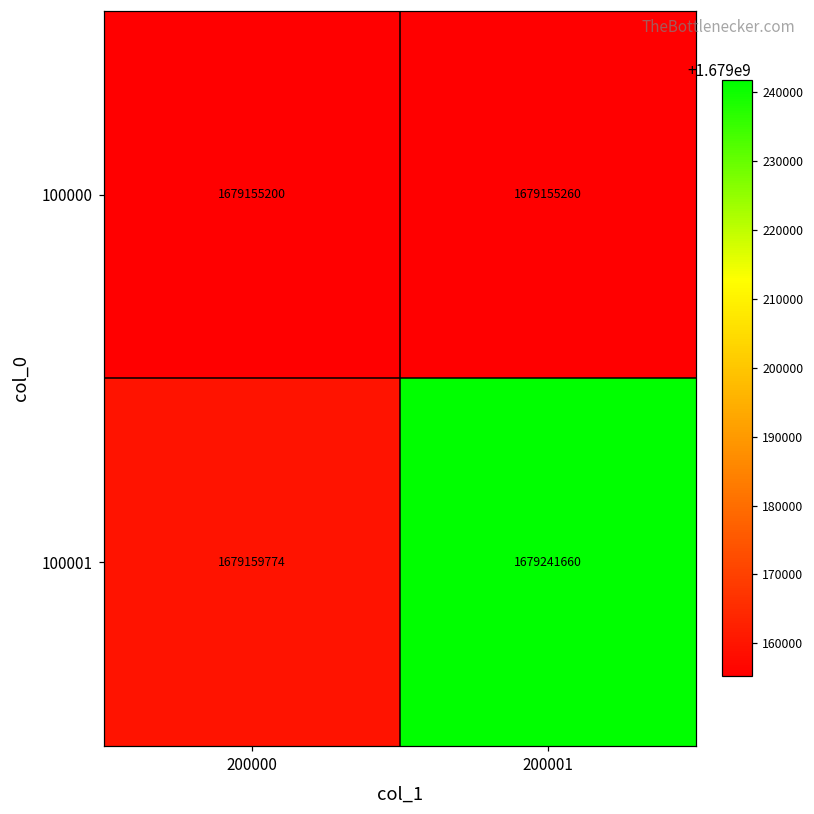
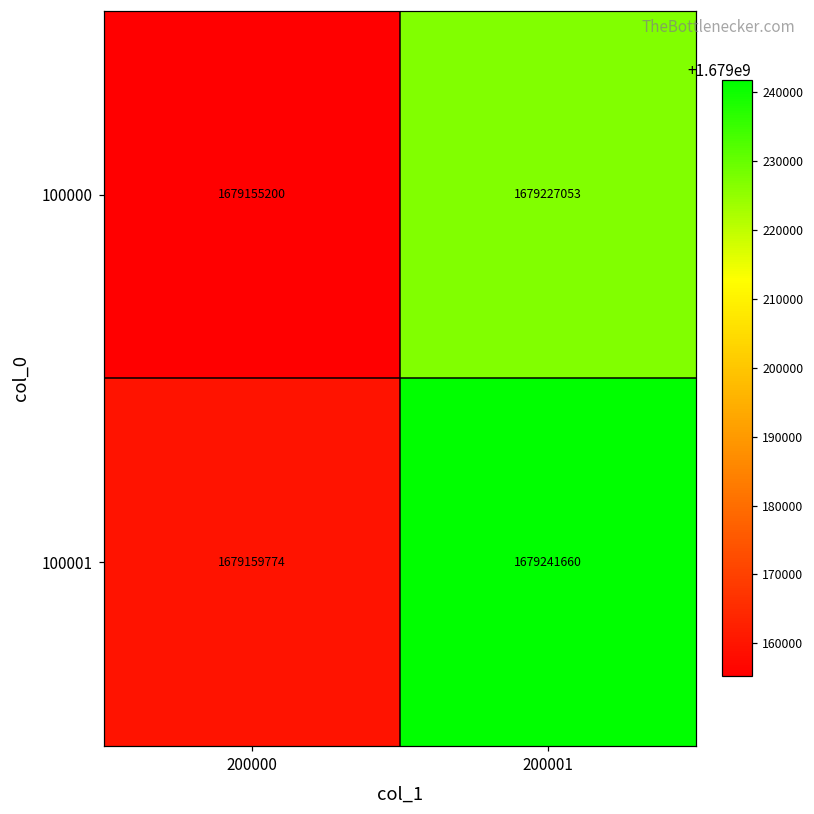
100000, 200001: 1679155260 -> 1679227053
